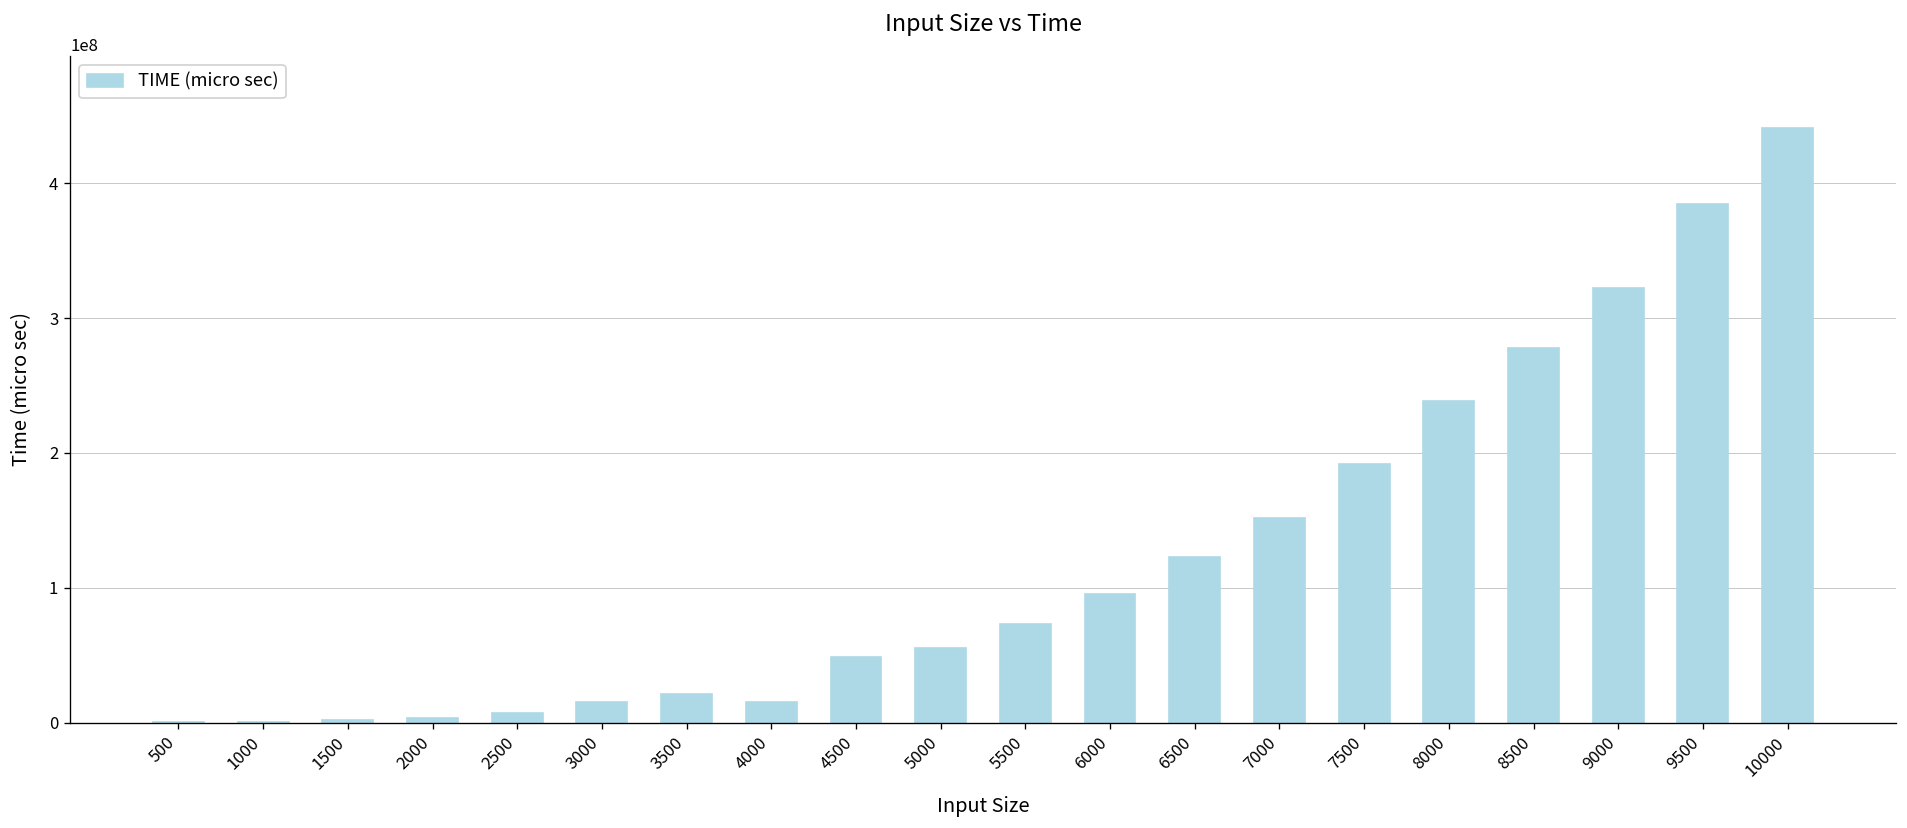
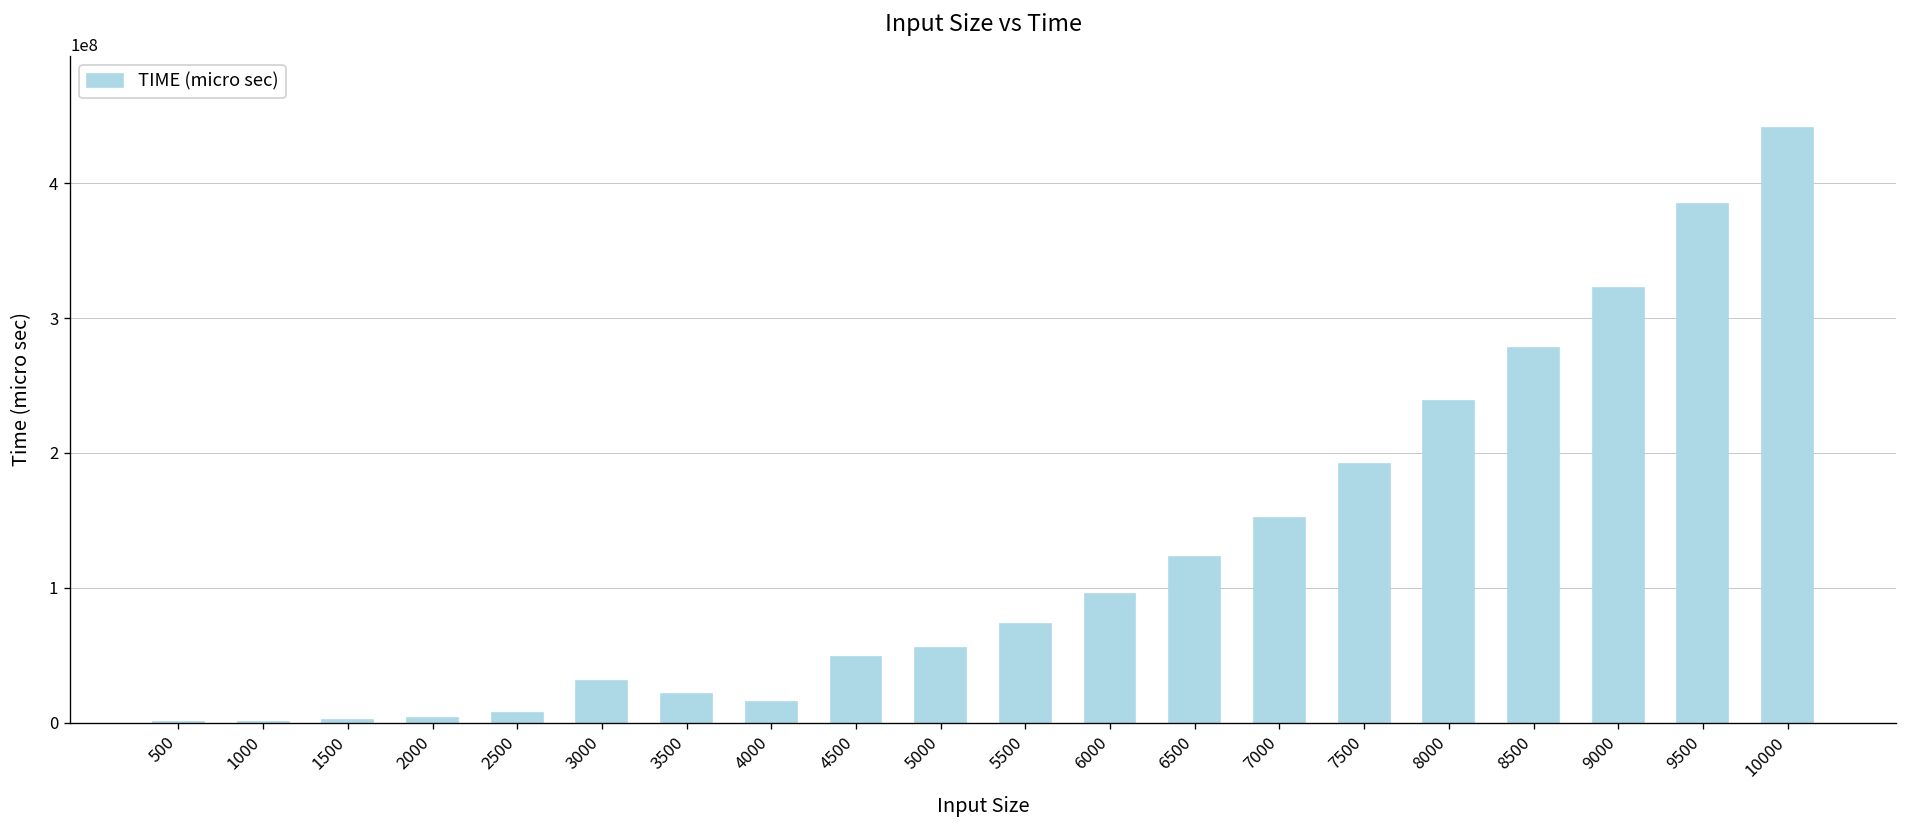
3000: 15000000 -> 31000000
